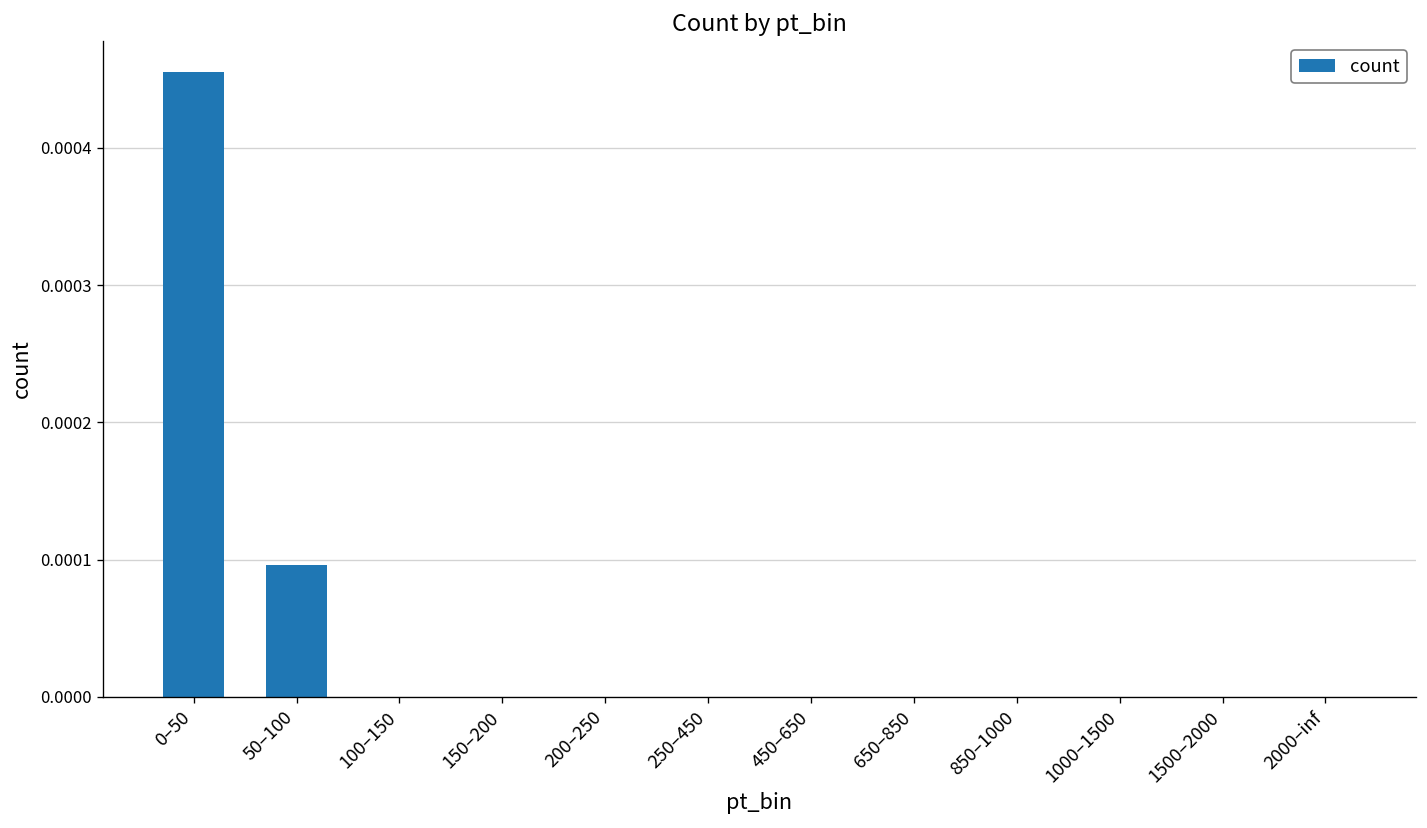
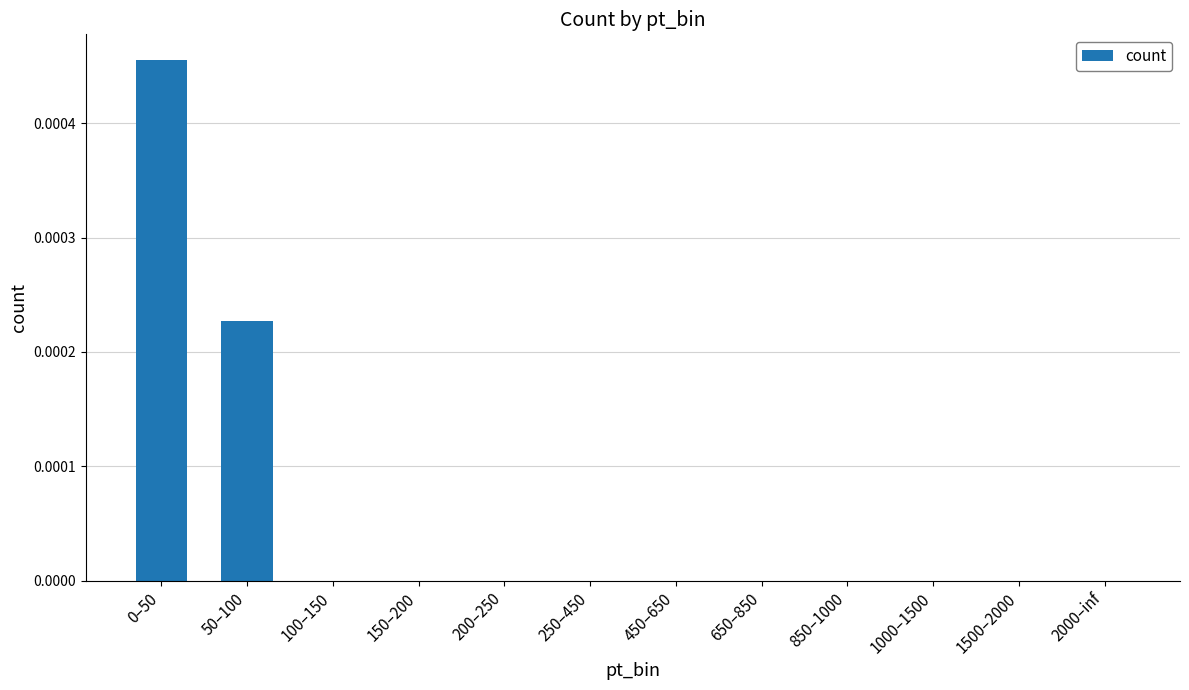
50–100: 0.000096 -> 0.000227
